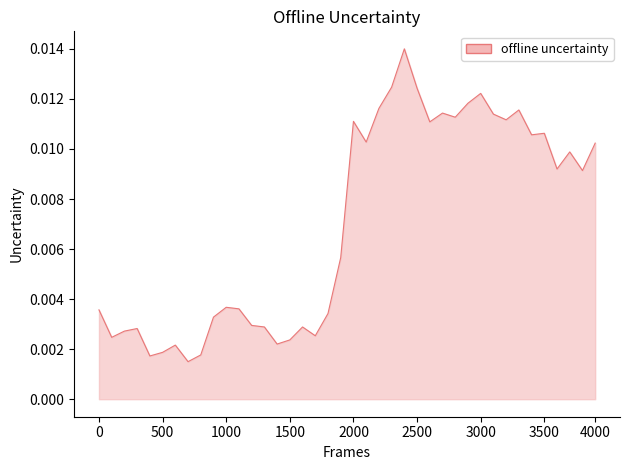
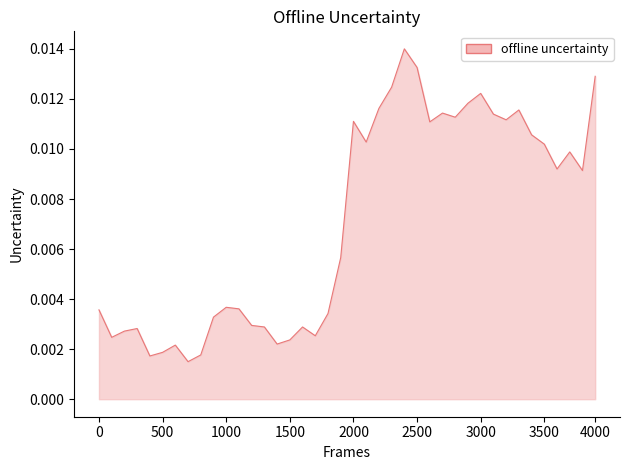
2500: 0.0124 -> 0.0133
3500: 0.0106 -> 0.0102
4000: 0.0102 -> 0.0129
